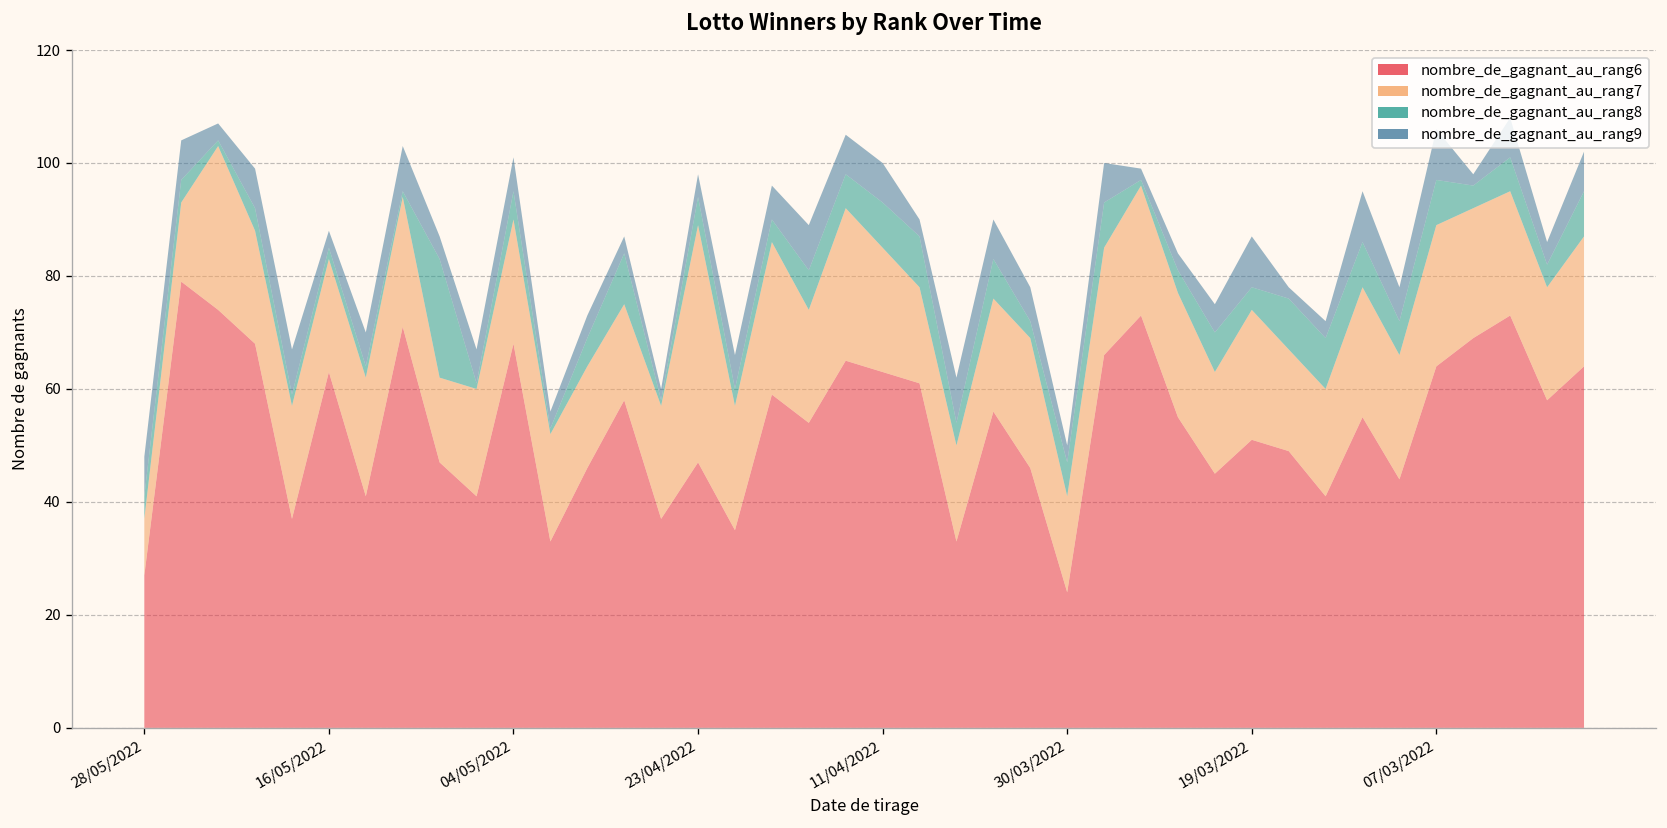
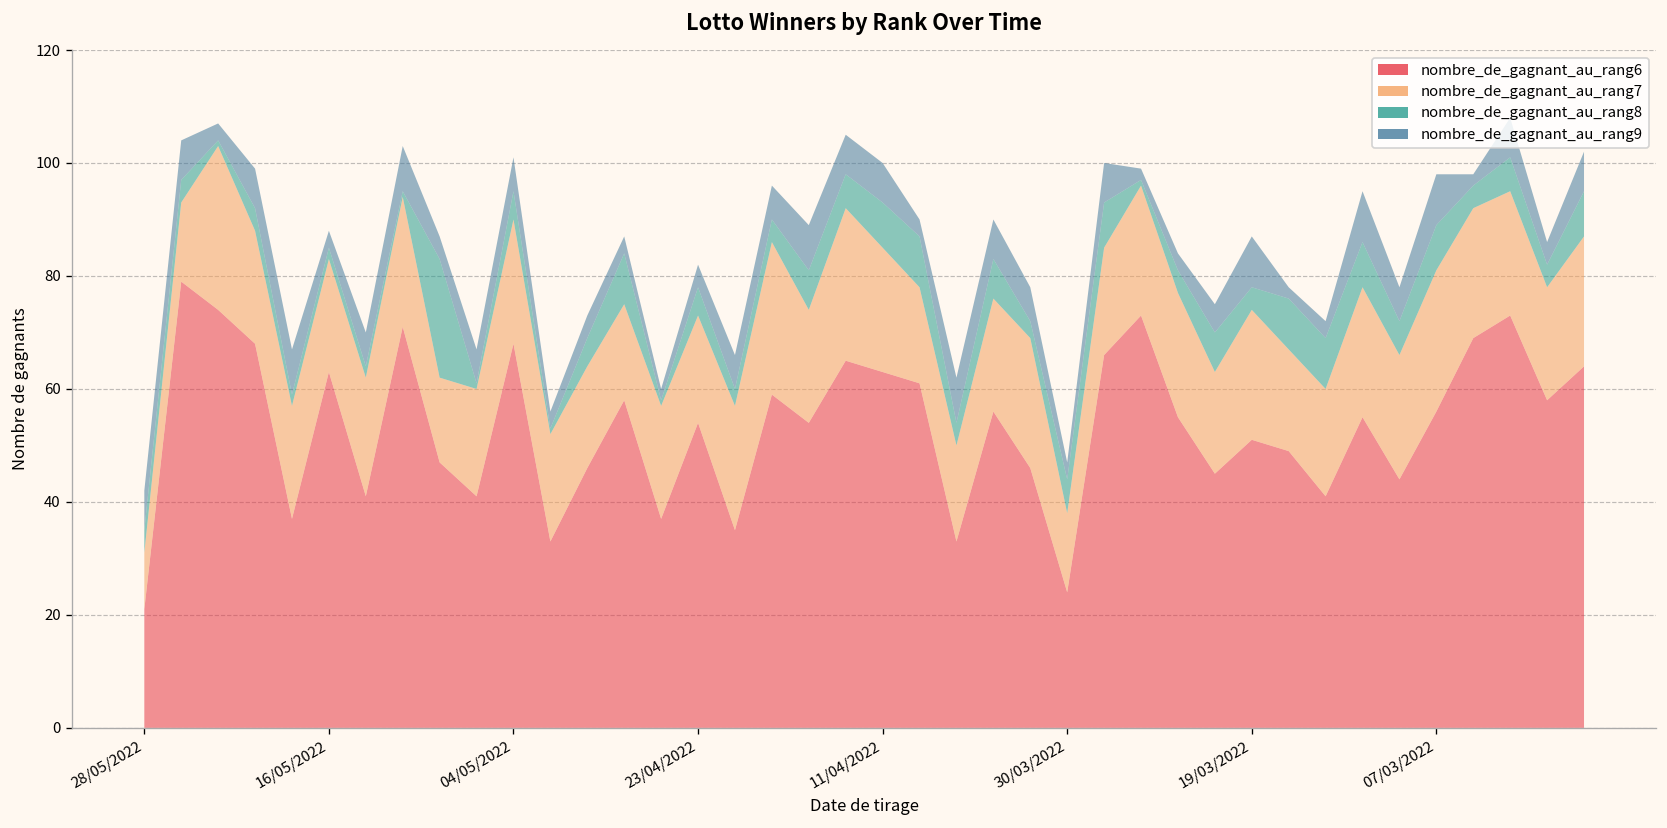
nombre_de_gagnant_au_rang6, 28/05/2022: 27 -> 21
nombre_de_gagnant_au_rang6, 23/04/2022: 47 -> 54
nombre_de_gagnant_au_rang7, 23/04/2022: 42 -> 19
nombre_de_gagnant_au_rang7, 30/03/2022: 17 -> 14
nombre_de_gagnant_au_rang6, 07/03/2022: 64 -> 56
